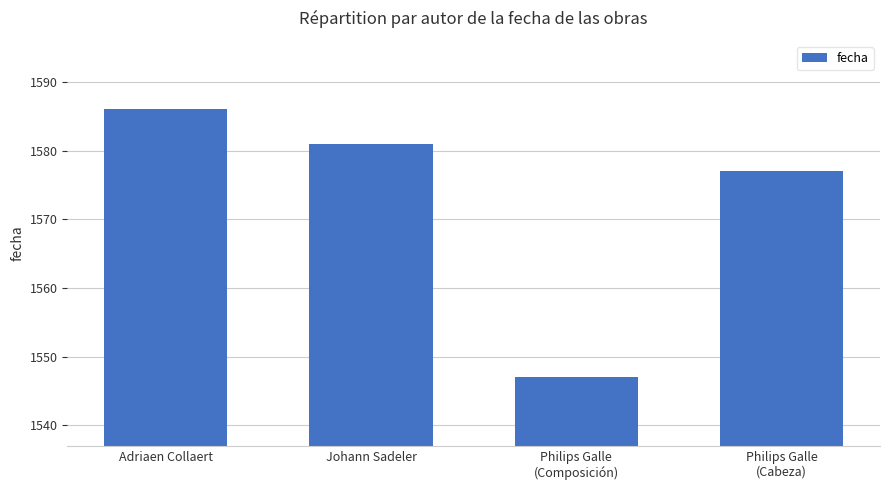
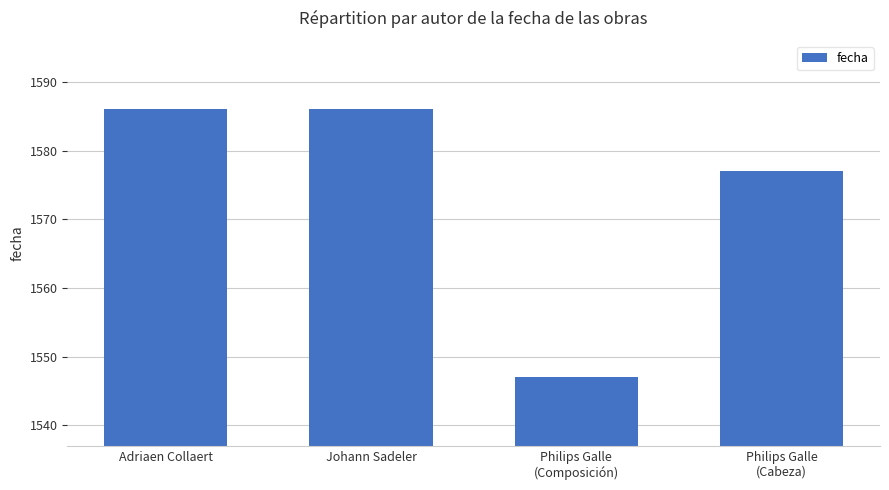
Johann Sadeler: 1581 -> 1586
